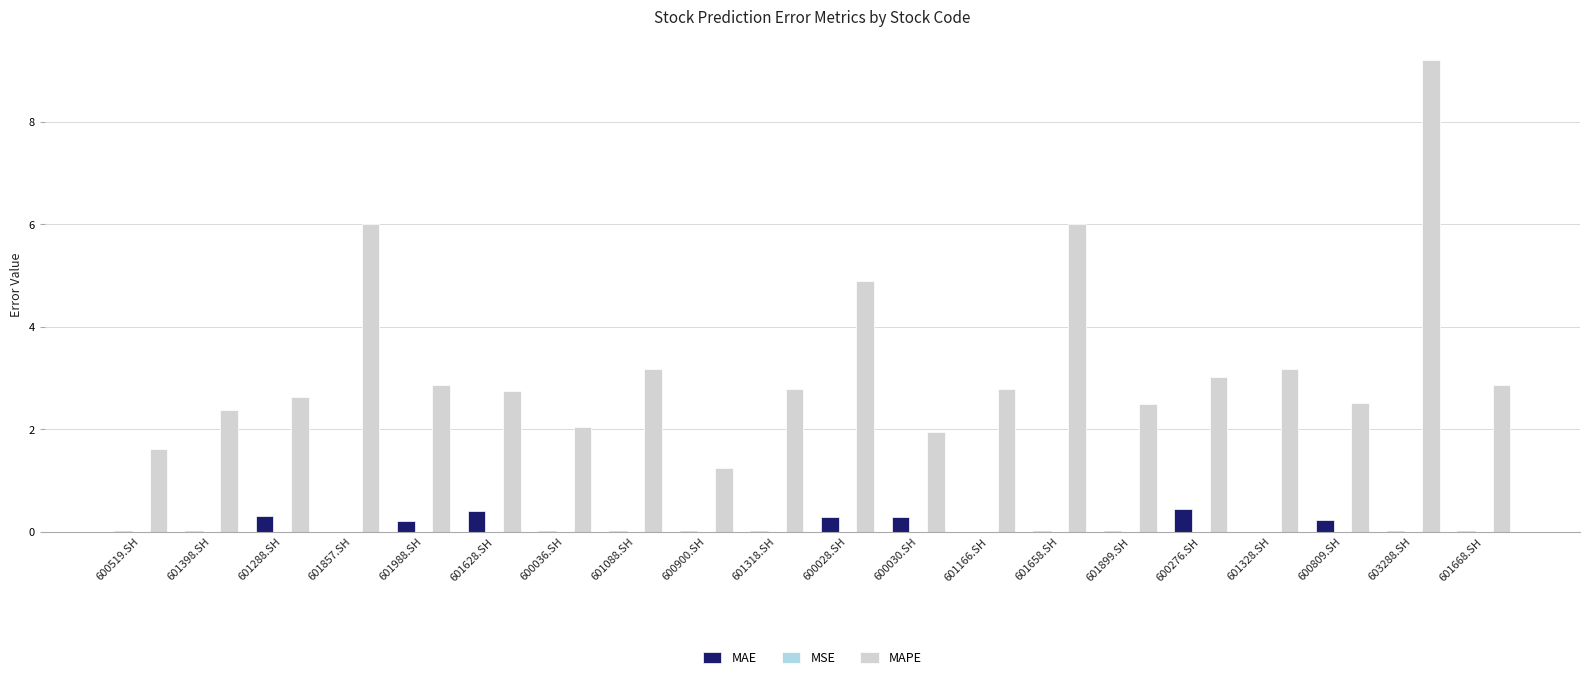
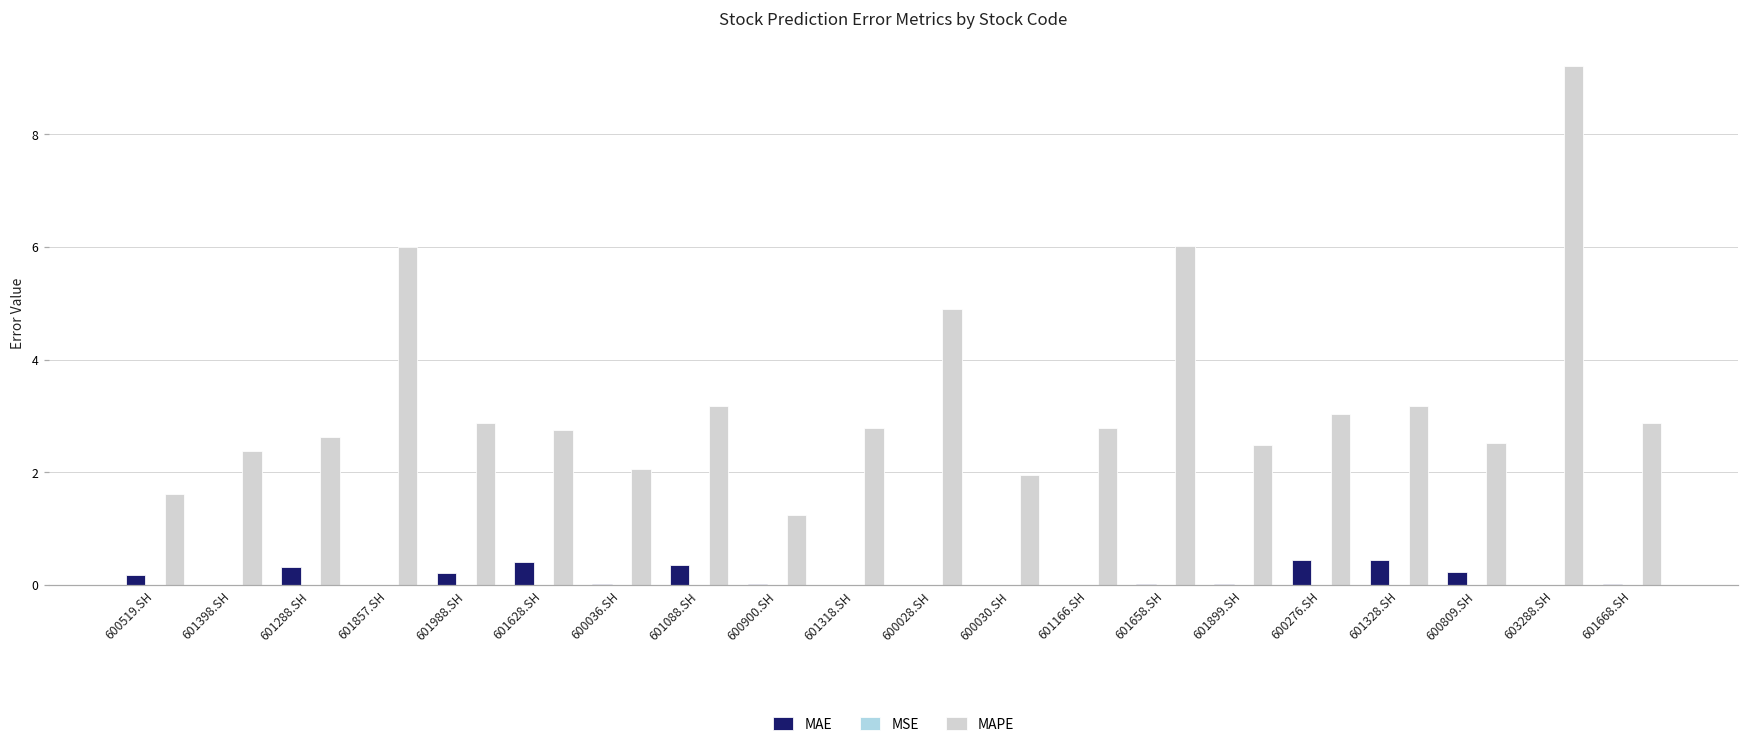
MAE, 600519.SH: 0.0 -> 0.2
MAE, 601088.SH: 0.0 -> 0.4
MAE, 600028.SH: 0.3 -> 0.0
MAE, 600030.SH: 0.3 -> 0.0
MAE, 601328.SH: 0.0 -> 0.4
